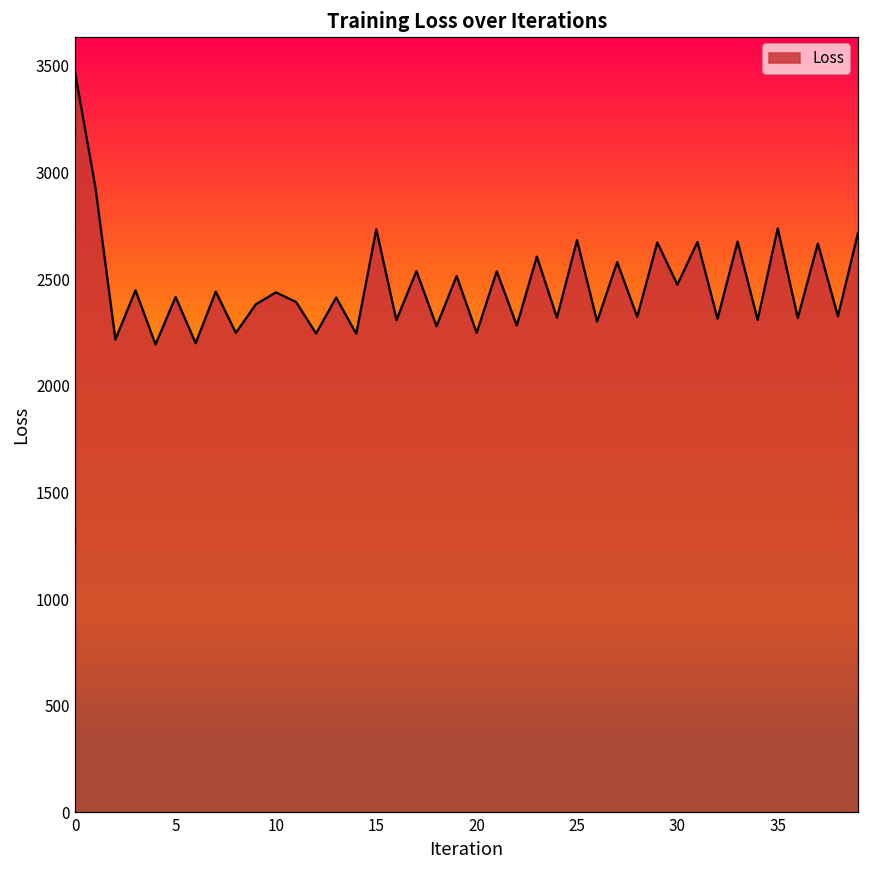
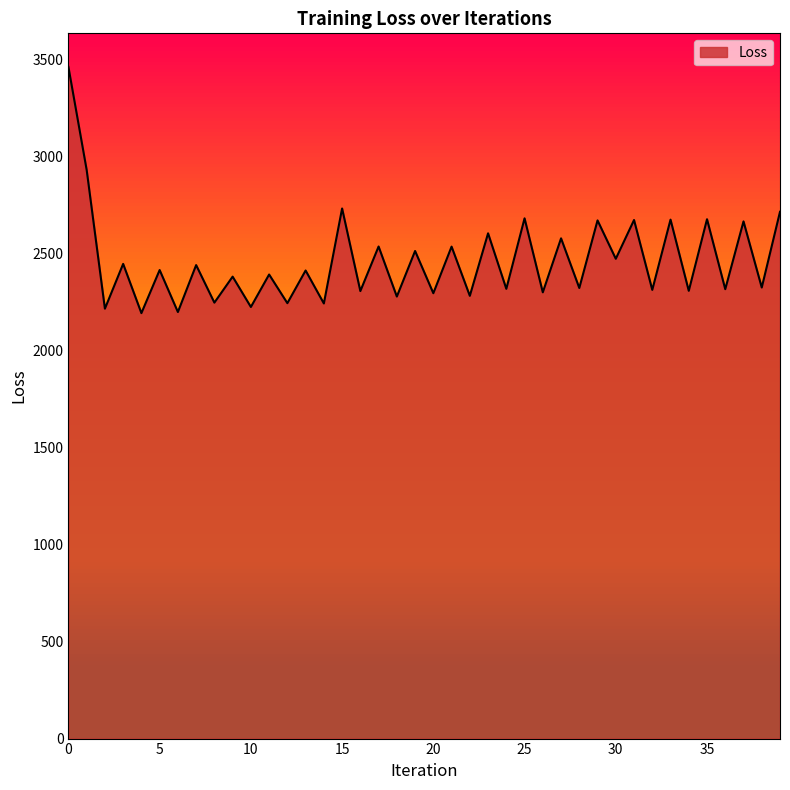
10: 2440 -> 2230
20: 2250 -> 2300
35: 2740 -> 2680
